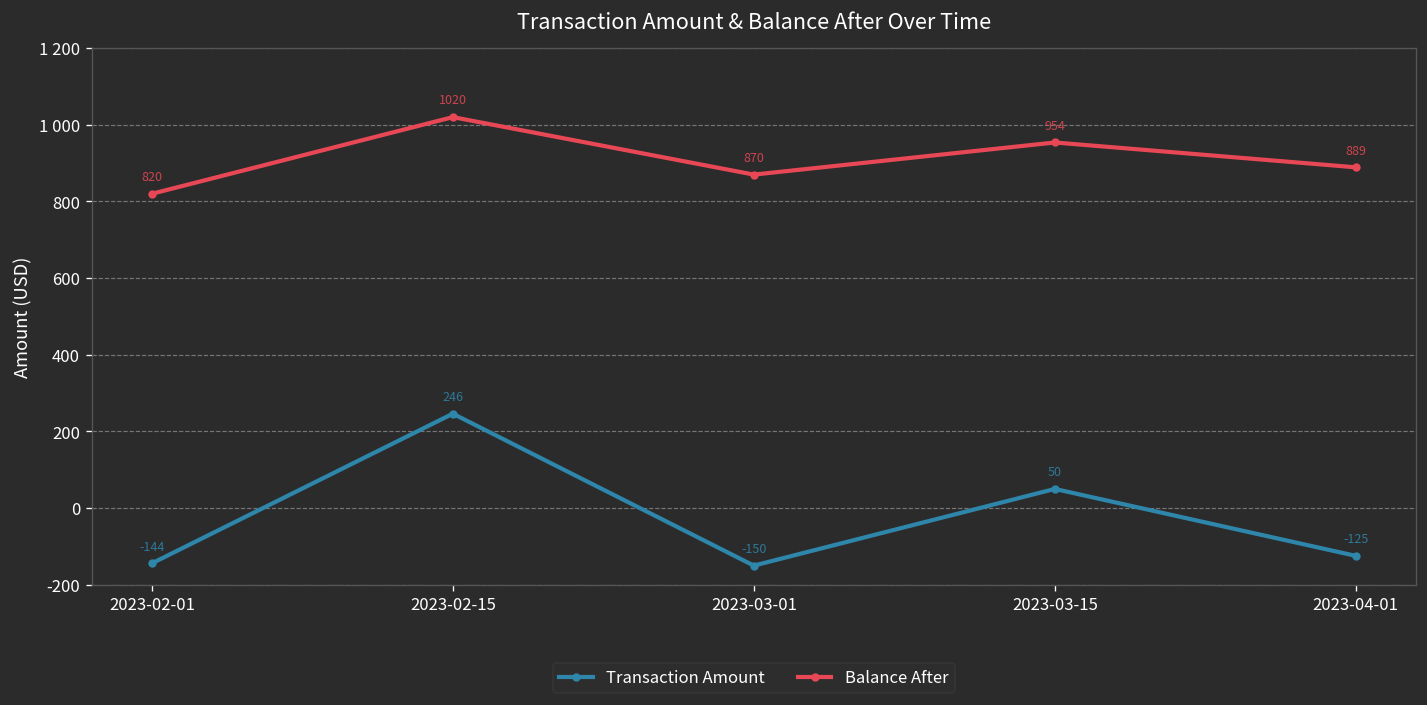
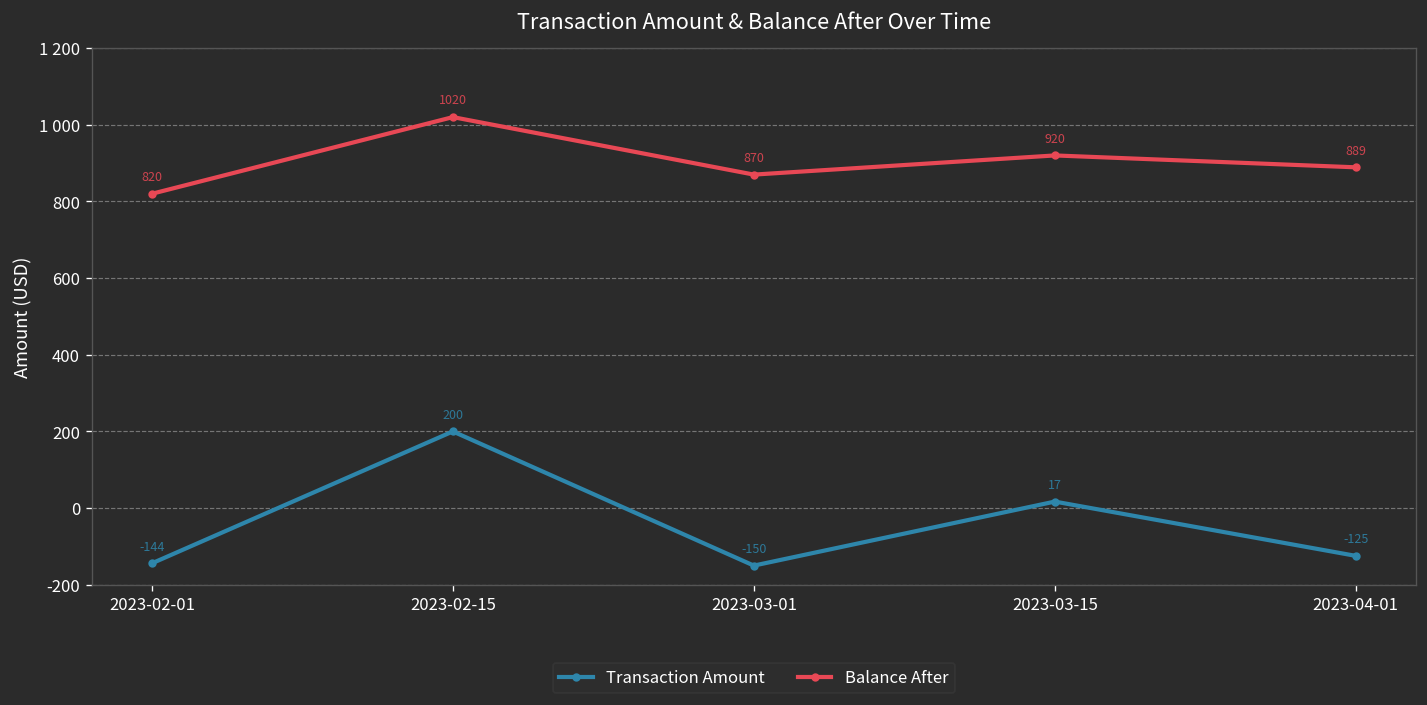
Transaction Amount, 2023-02-15: 246 -> 200
Transaction Amount, 2023-03-15: 50 -> 17
Balance After, 2023-03-15: 954 -> 920
